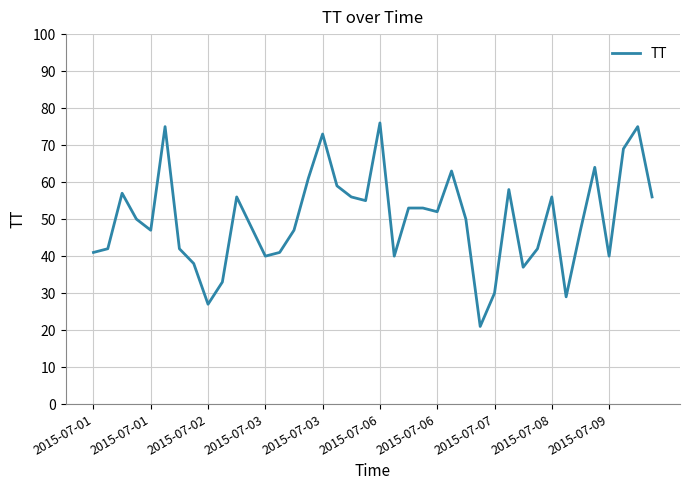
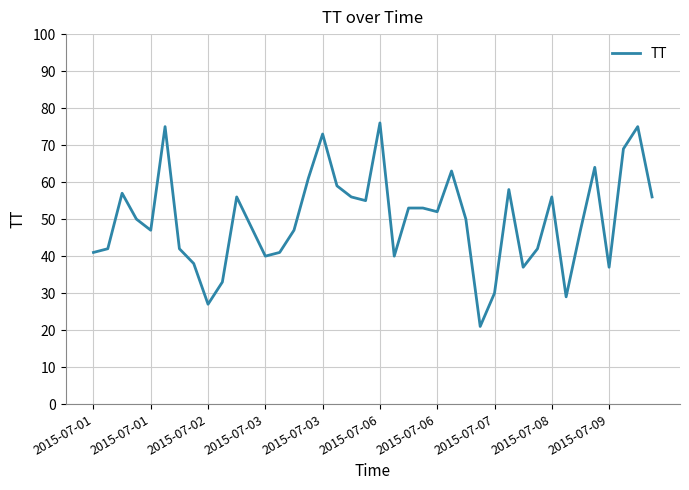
2015-07-09: 40 -> 37
